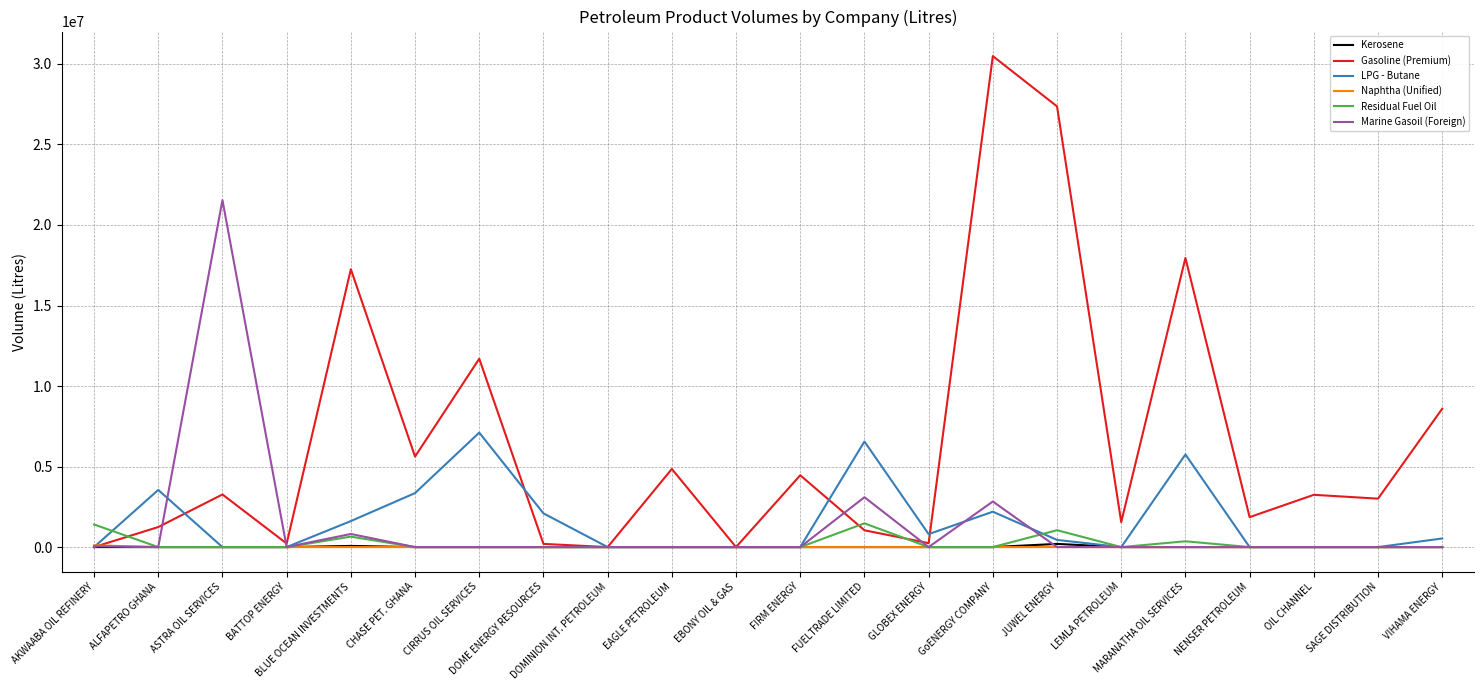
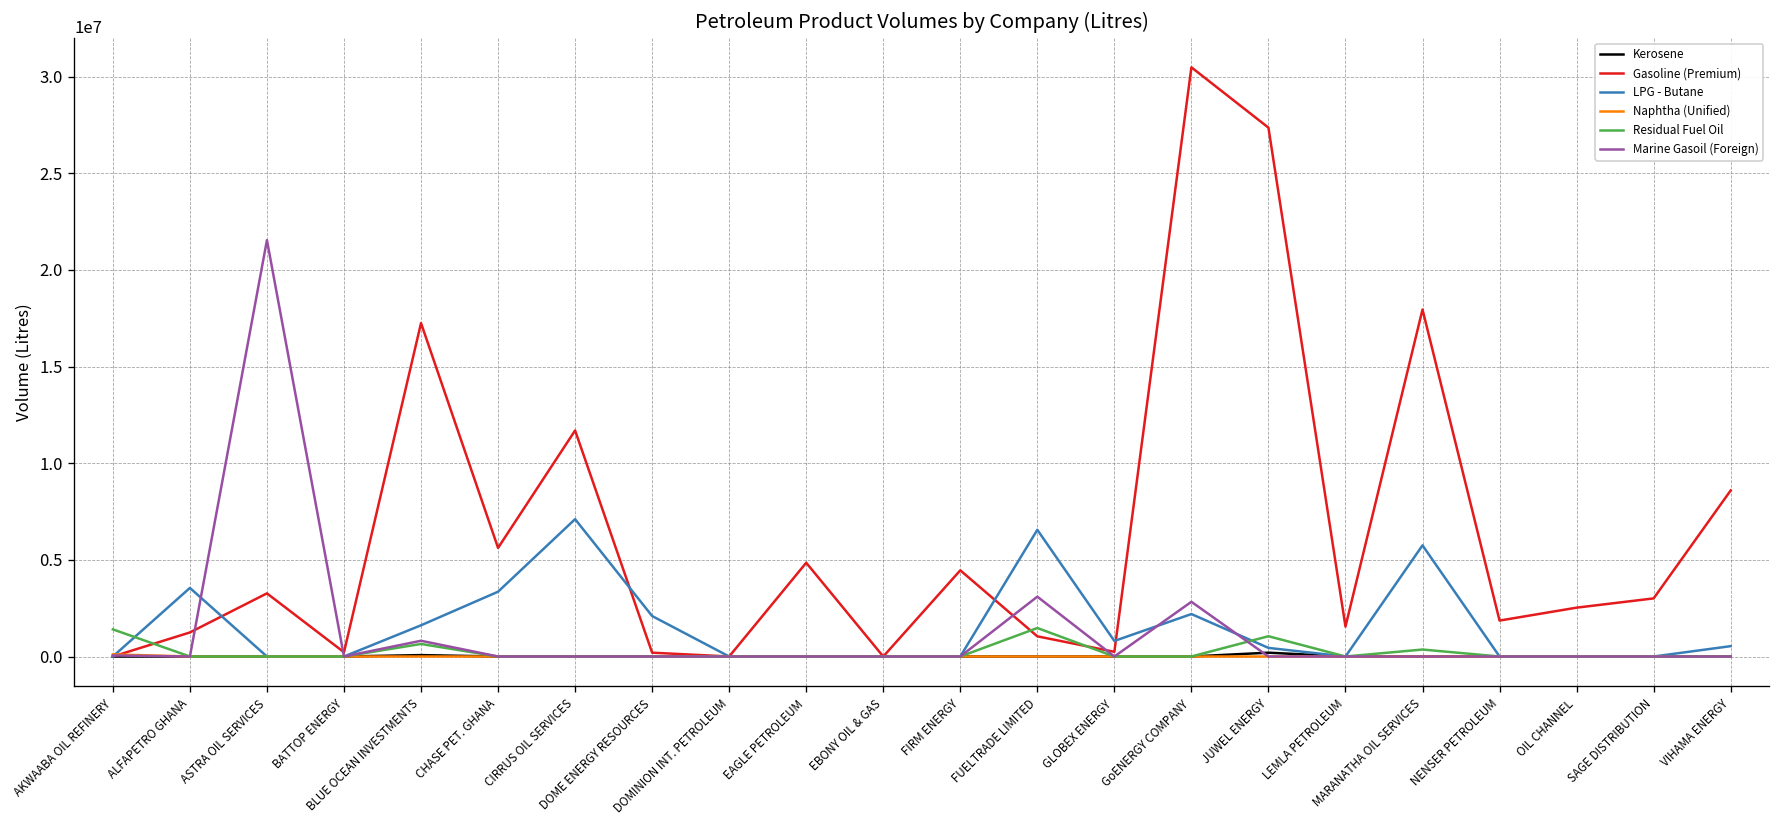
Gasoline (Premium), OIL CHANNEL: 3200000 -> 2500000
